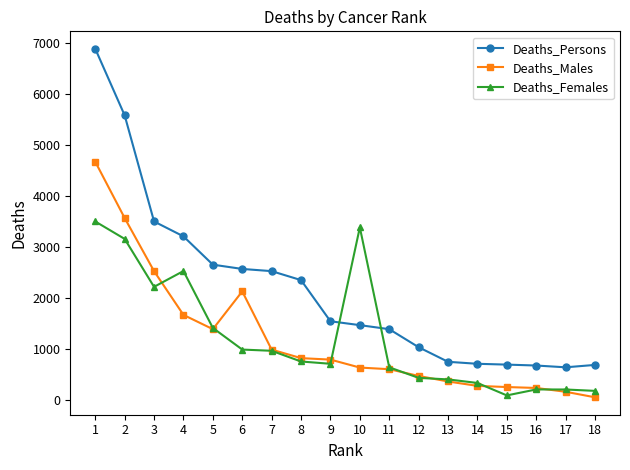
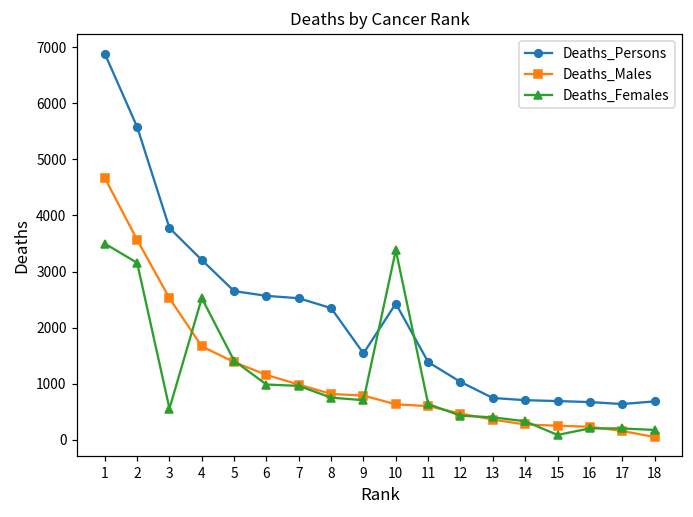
Deaths_Persons, 3: 3500 -> 3800
Deaths_Females, 3: 2200 -> 600
Deaths_Males, 6: 2100 -> 1200
Deaths_Persons, 10: 1500 -> 2400
